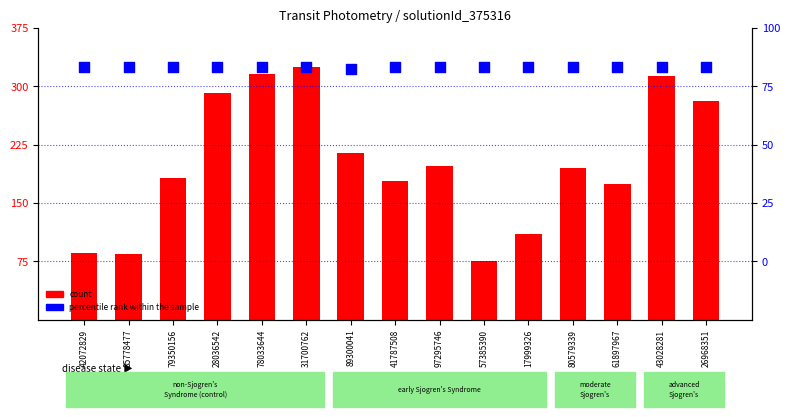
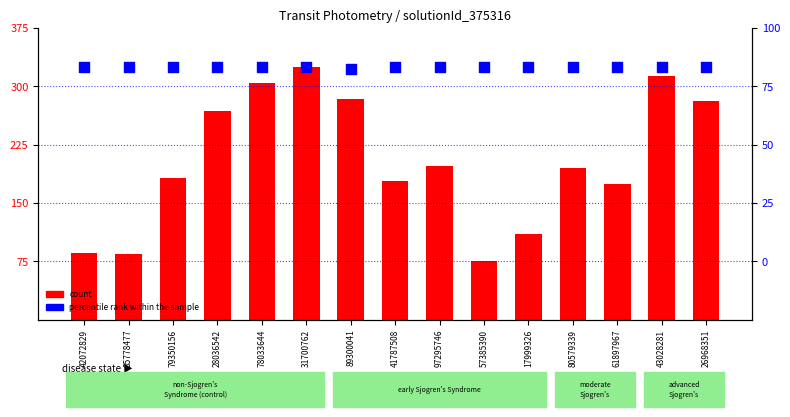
count, 28036542: 290 -> 270
count, 78033644: 320 -> 300
count, 89300041: 210 -> 280
